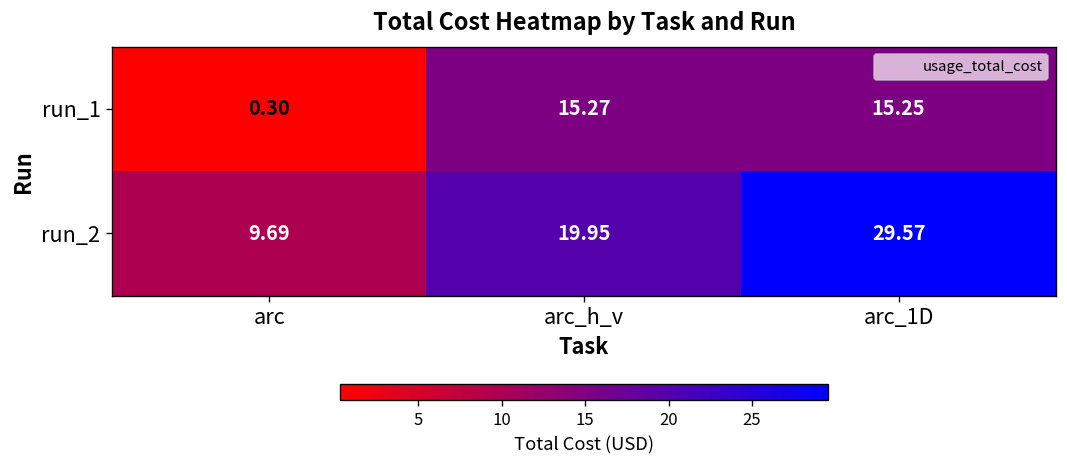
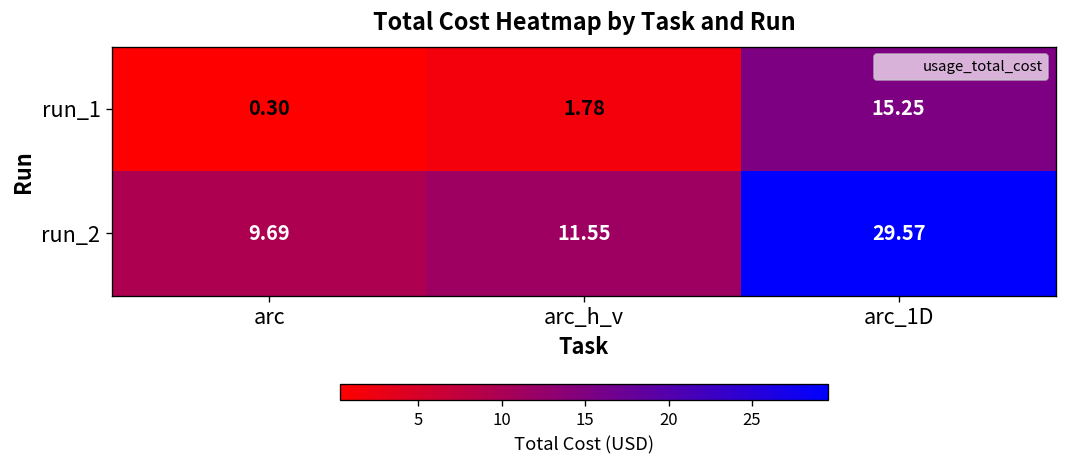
run_1, arc_h_v: 15.27 -> 1.78
run_2, arc_h_v: 19.95 -> 11.55
